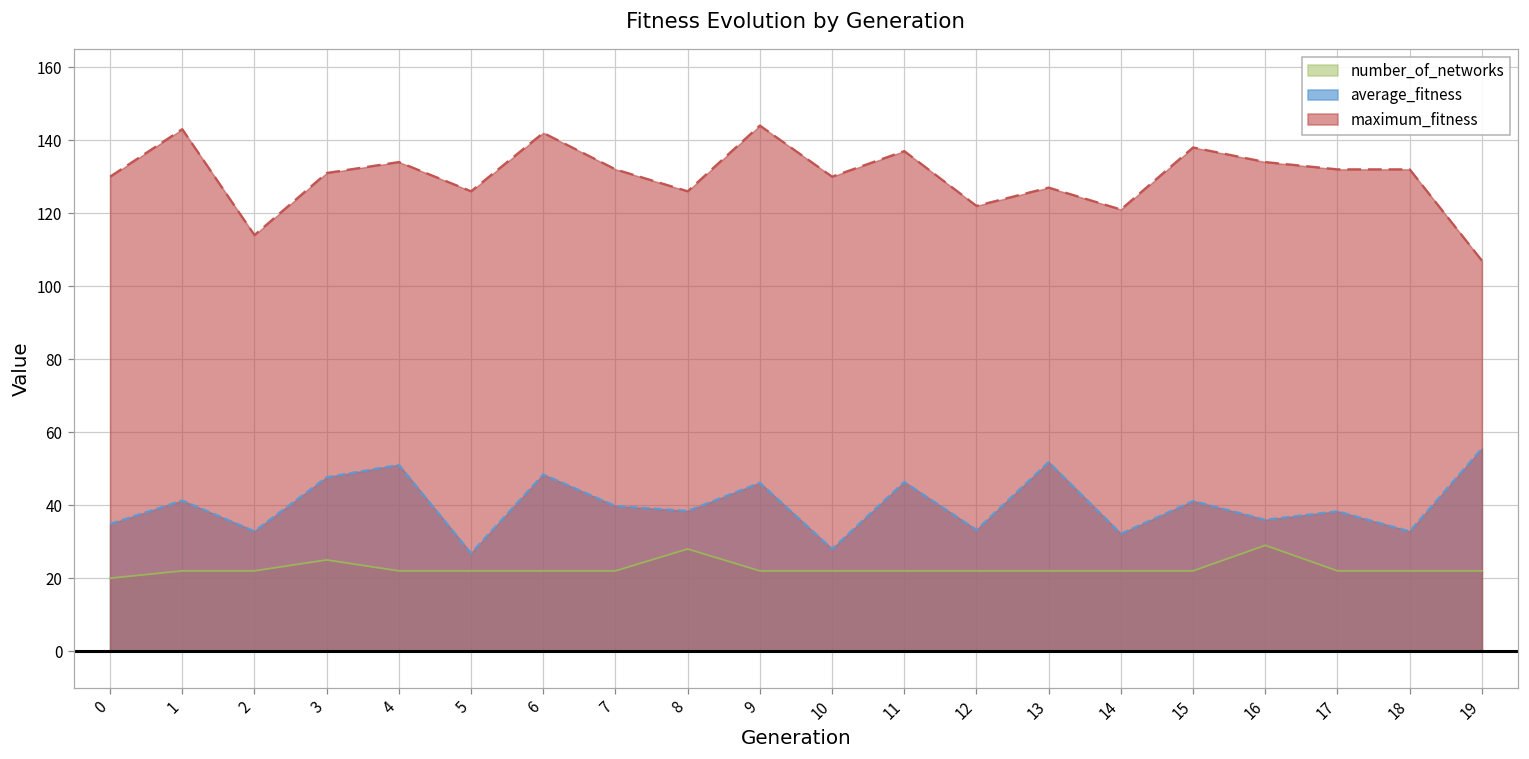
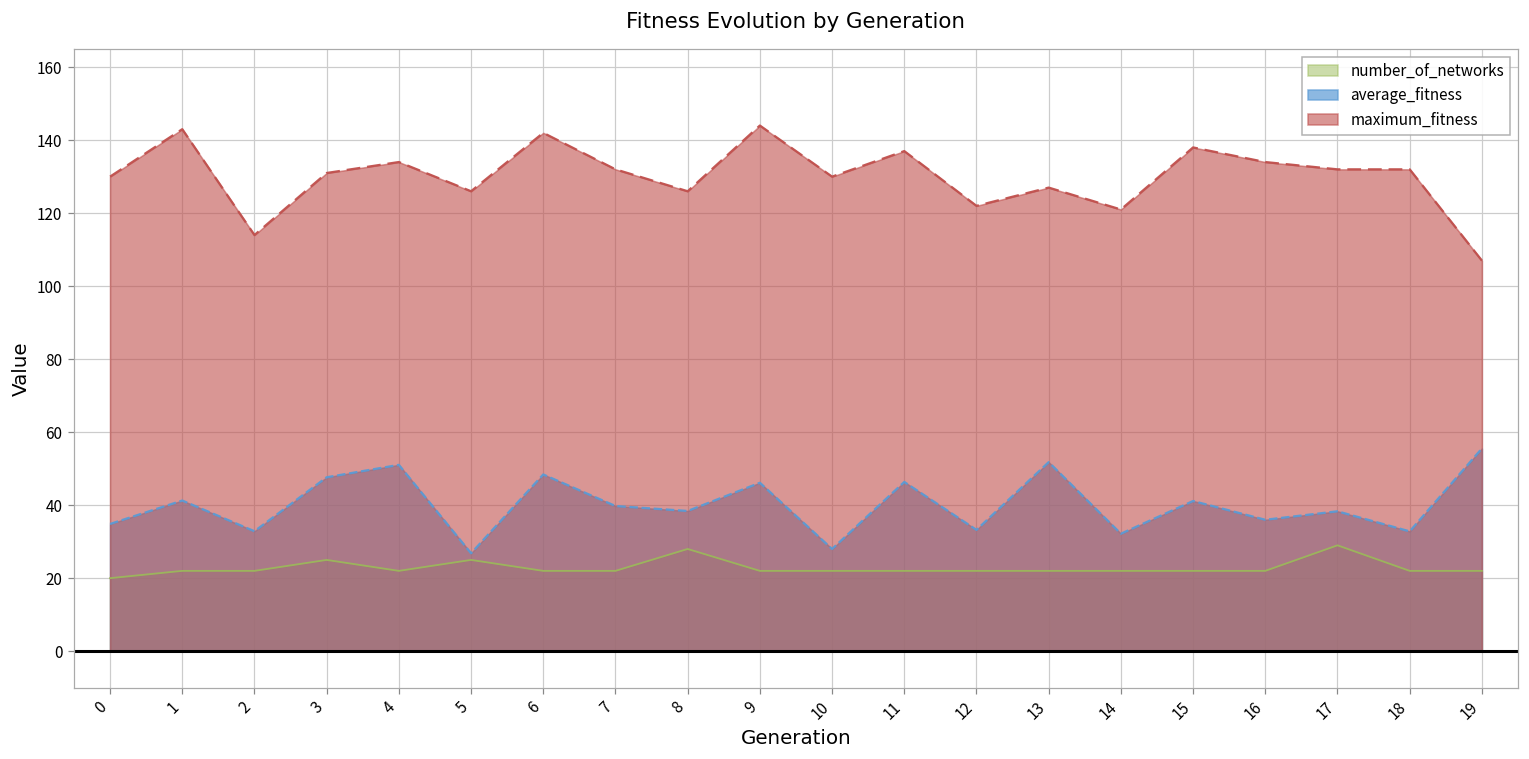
number_of_networks, 5: 22 -> 25
number_of_networks, 16: 29 -> 22
number_of_networks, 17: 22 -> 29
